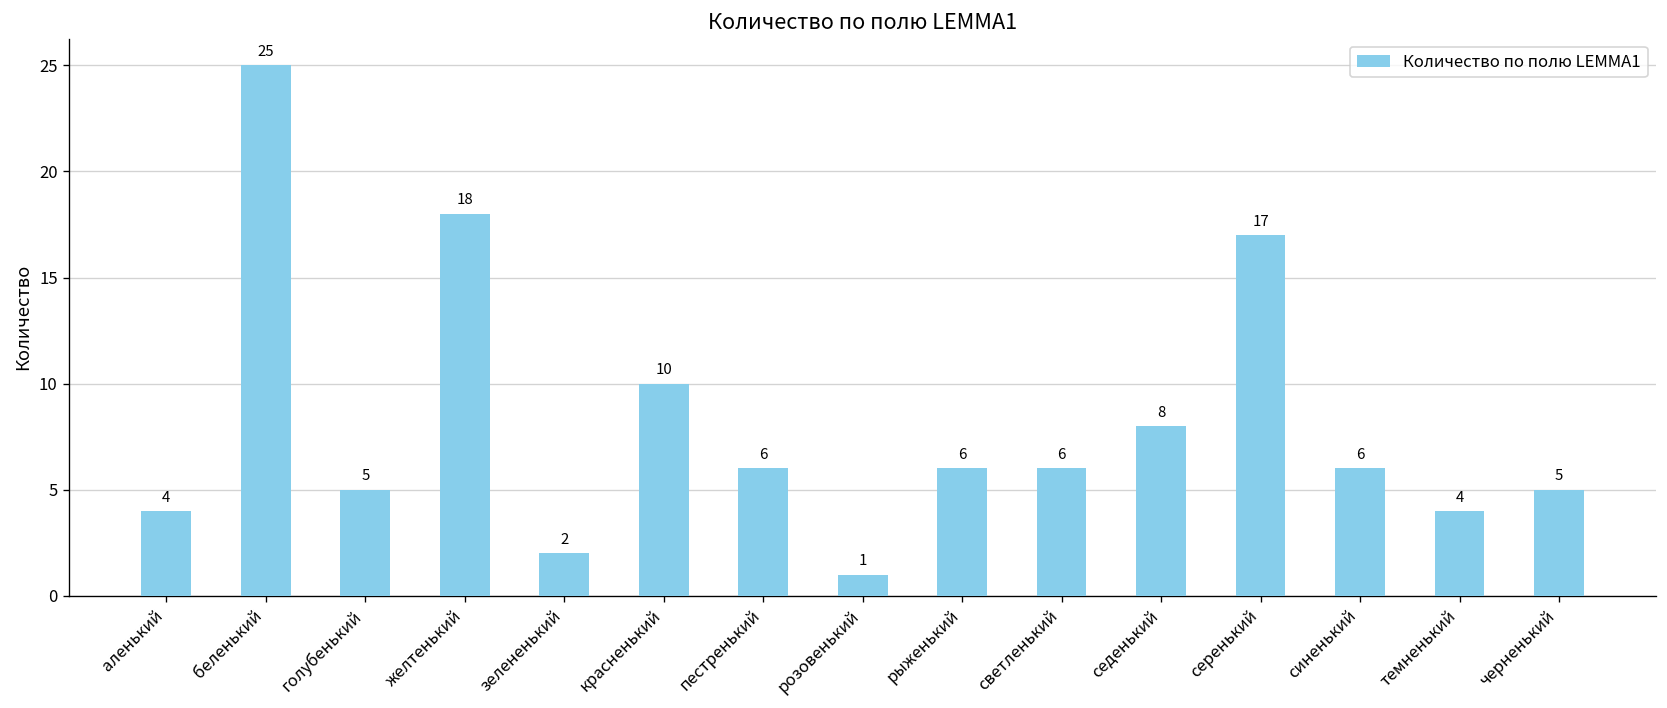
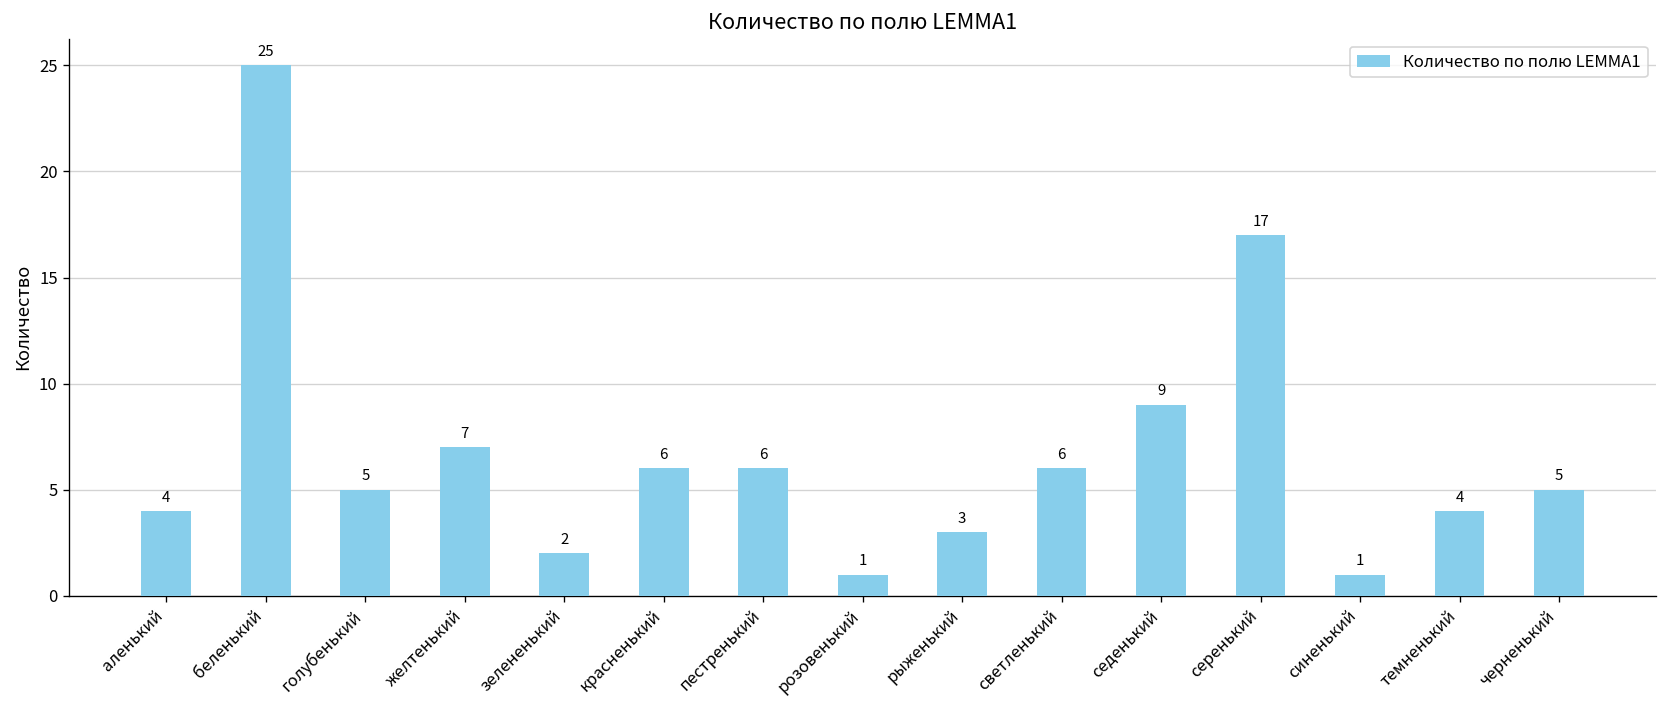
желтенький: 18 -> 7
красненький: 10 -> 6
рыженький: 6 -> 3
седенький: 8 -> 9
синенький: 6 -> 1
